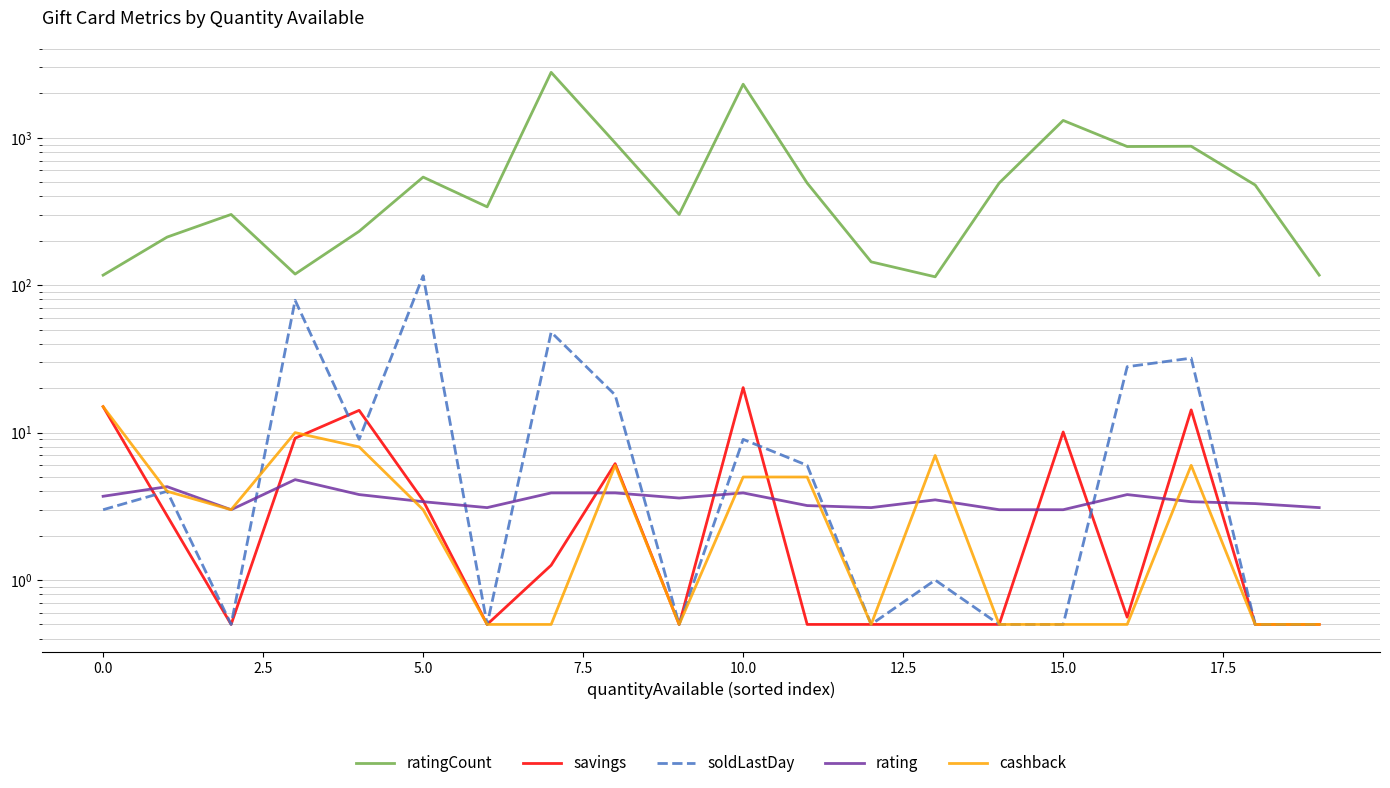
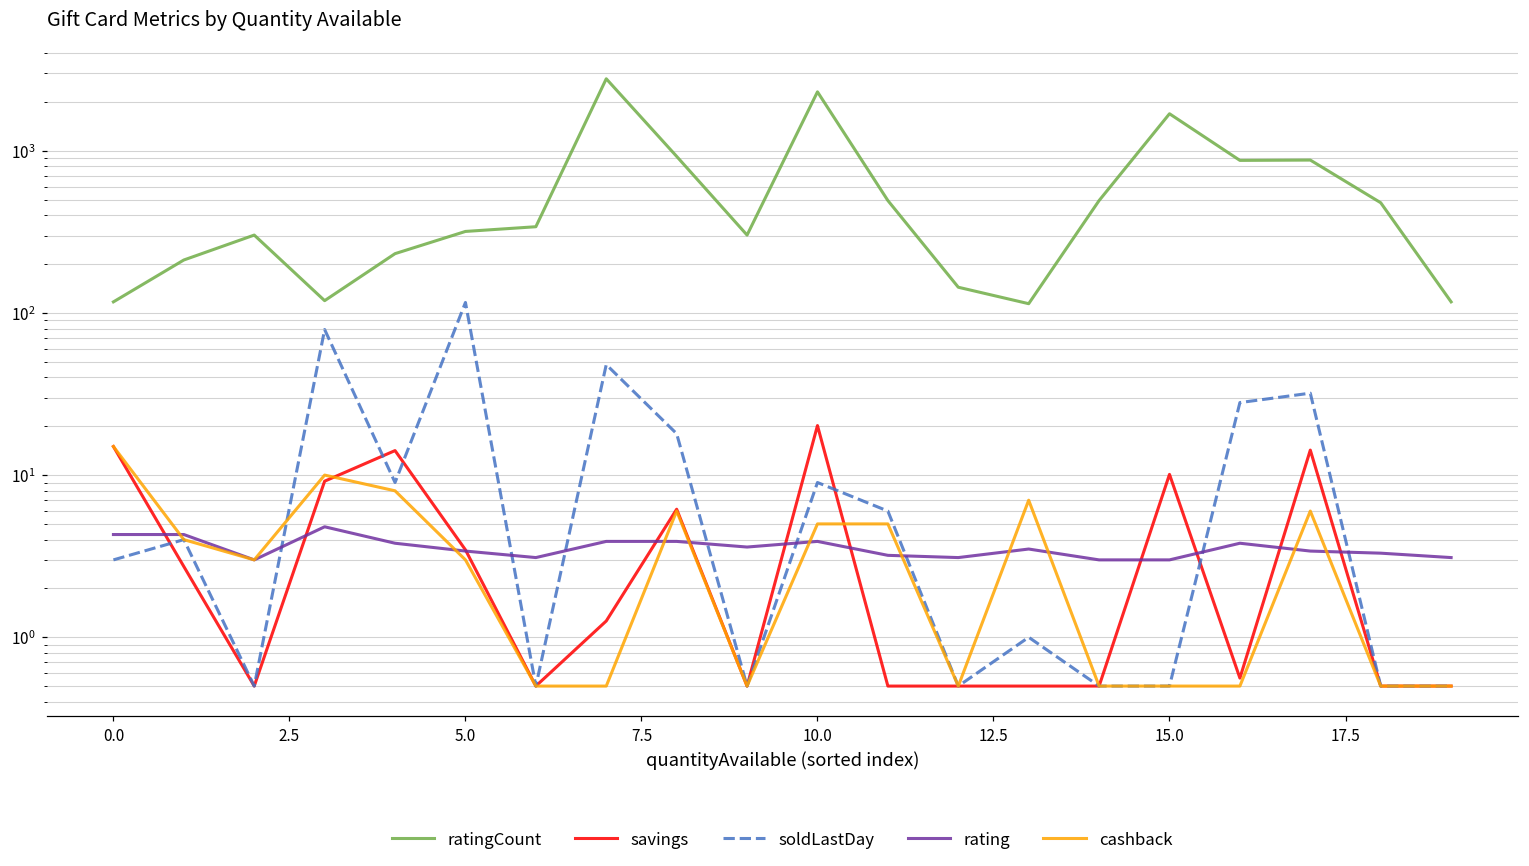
rating, 0.0: 3.7 -> 4.3
ratingCount, 5.0: 540 -> 320
ratingCount, 15.0: 1300 -> 1700
